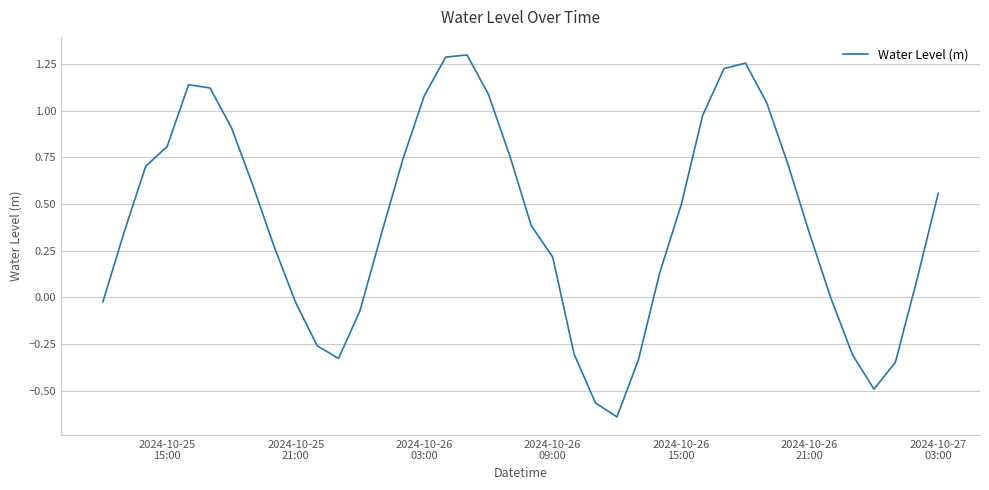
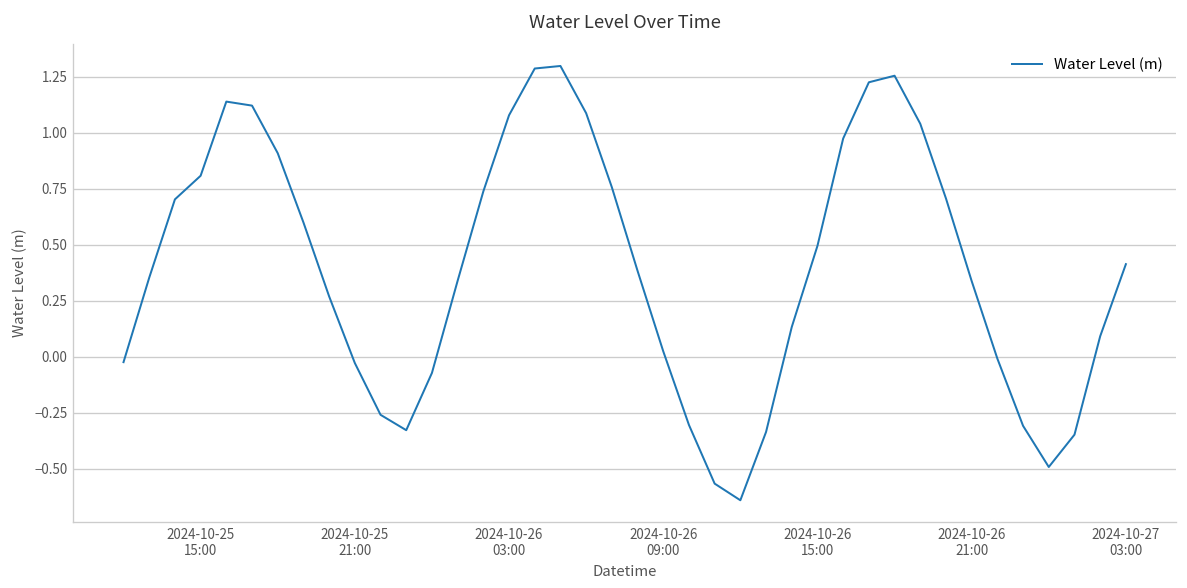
2024-10-26 09:00: 0.22 -> 0.02
2024-10-27 03:00: 0.56 -> 0.41
